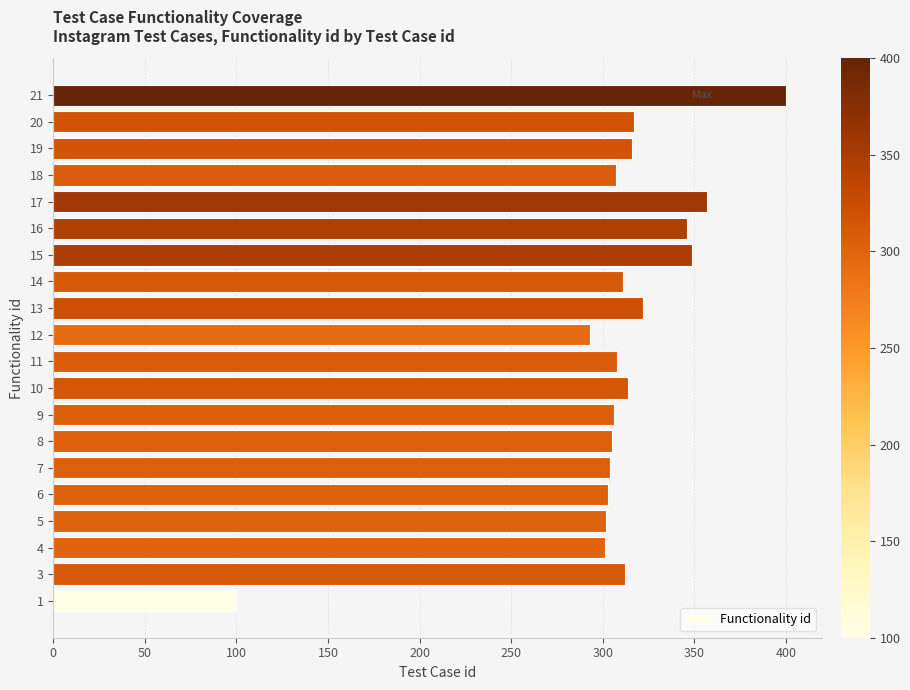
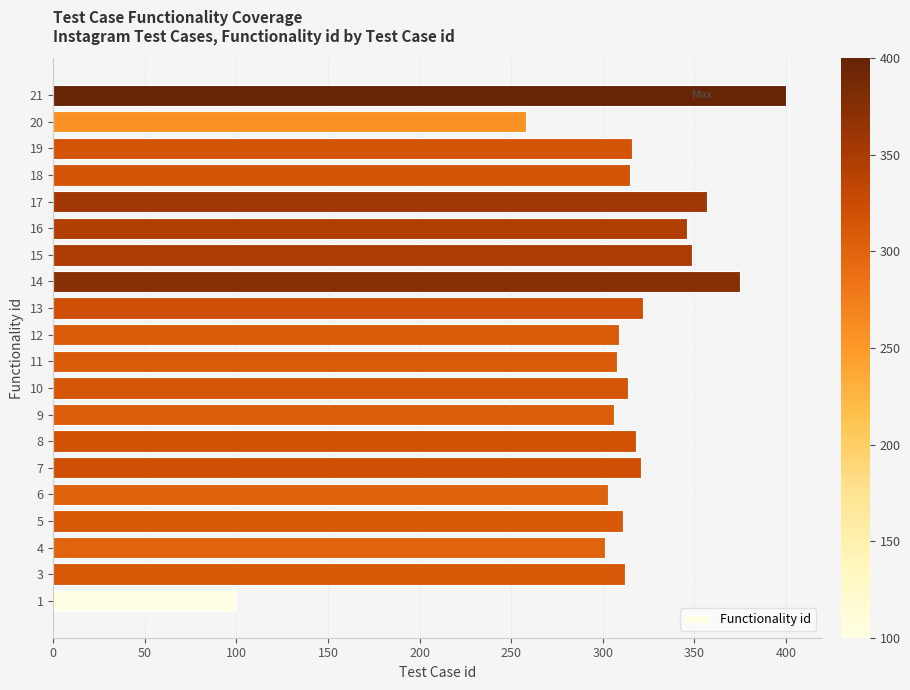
20: 317 -> 258
18: 307 -> 315
14: 311 -> 375
12: 293 -> 309
8: 305 -> 318
7: 304 -> 321
5: 302 -> 311
